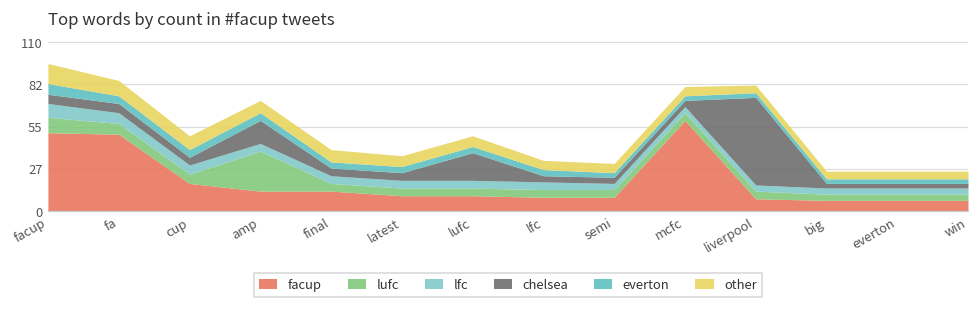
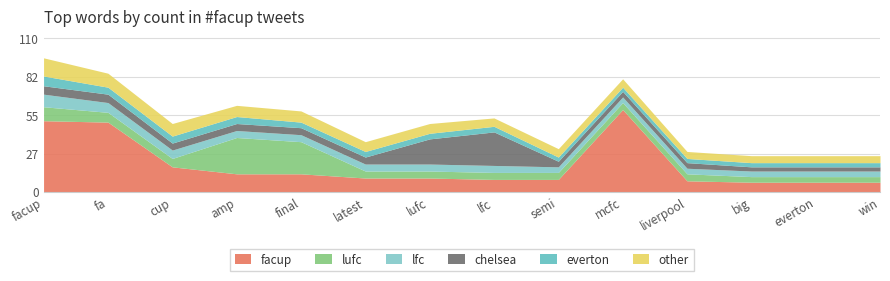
chelsea, amp: 15 -> 5
lufc, final: 5 -> 23
chelsea, lfc: 4 -> 24
chelsea, liverpool: 57 -> 4
